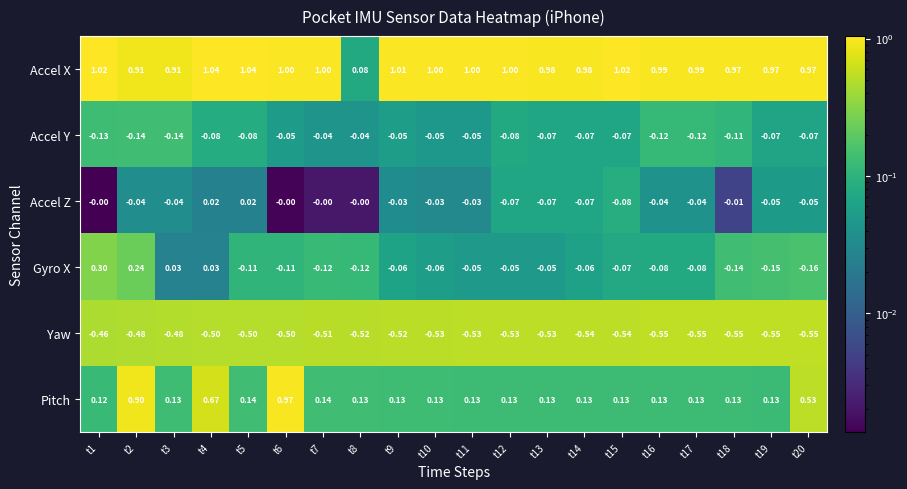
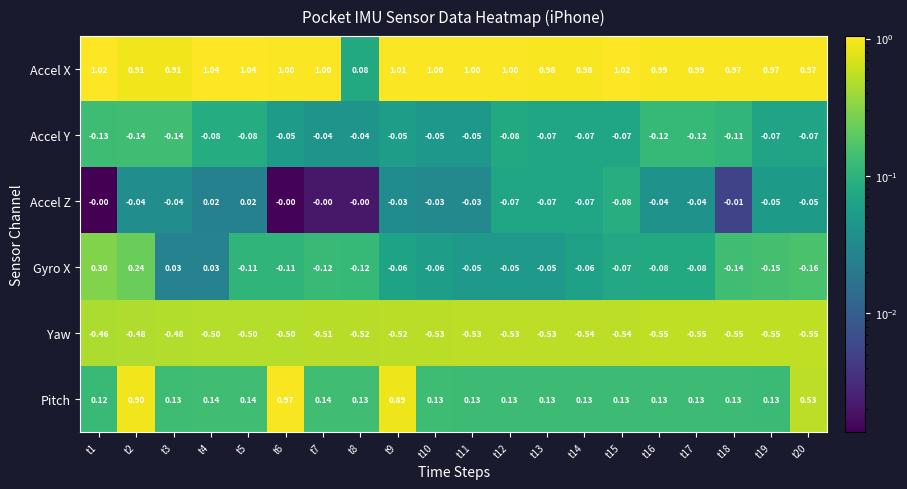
Pitch, t4: 0.67 -> 0.14
Pitch, t9: 0.13 -> 0.89
